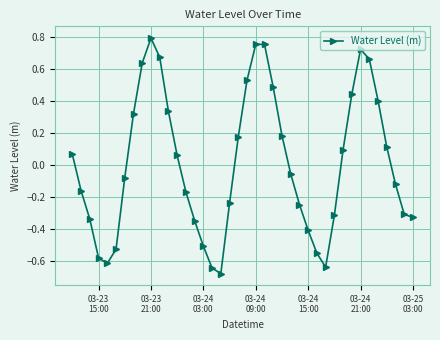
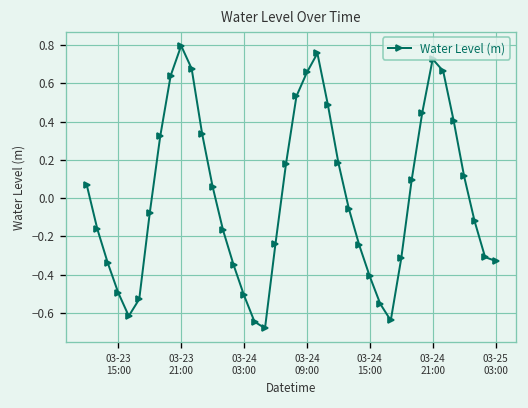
03-23 15:00: -0.58 -> -0.49
03-24 09:00: 0.76 -> 0.66
